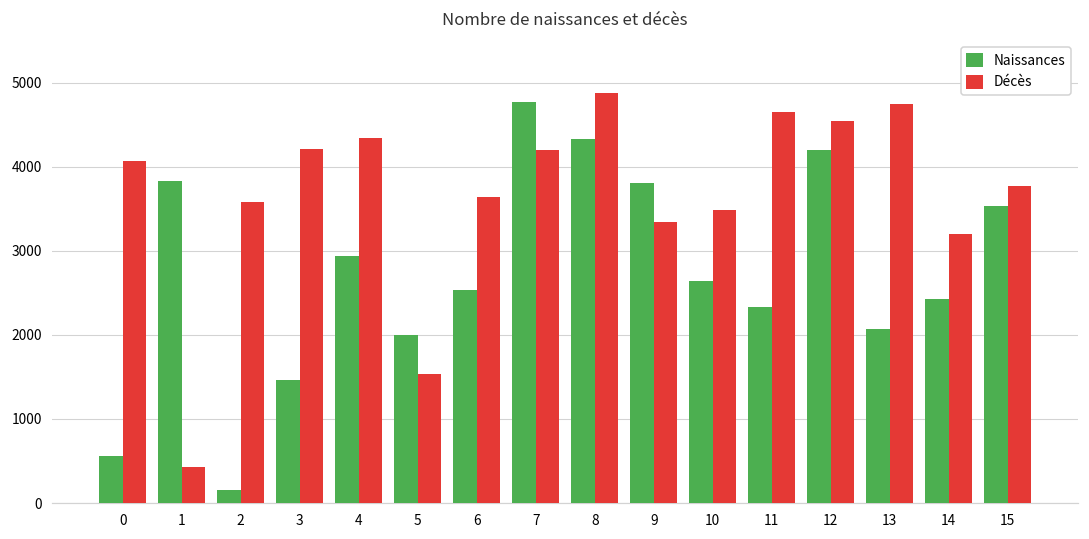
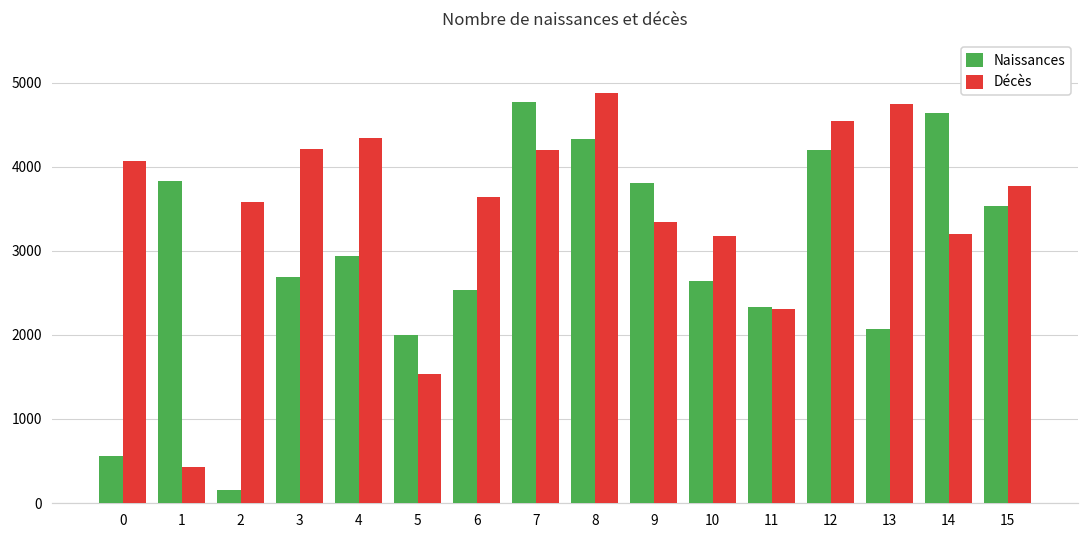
Naissances, 3: 1500 -> 2700
Décès, 10: 3500 -> 3200
Décès, 11: 4600 -> 2300
Naissances, 14: 2400 -> 4600
